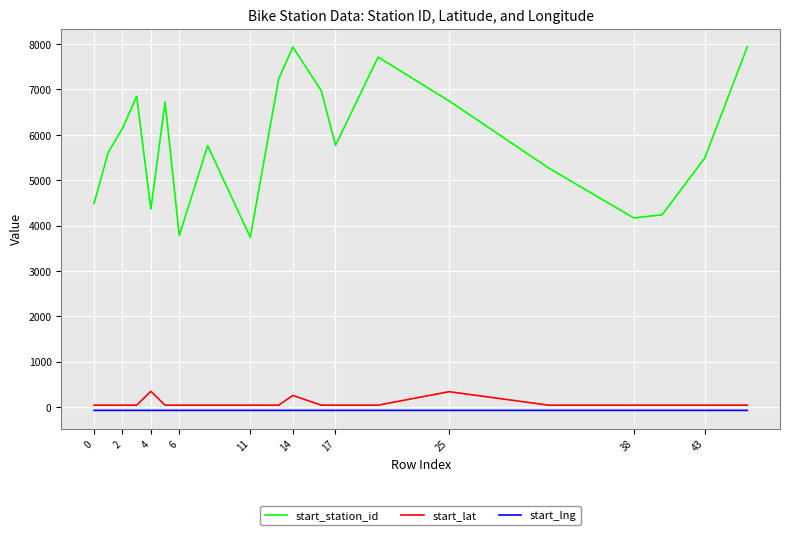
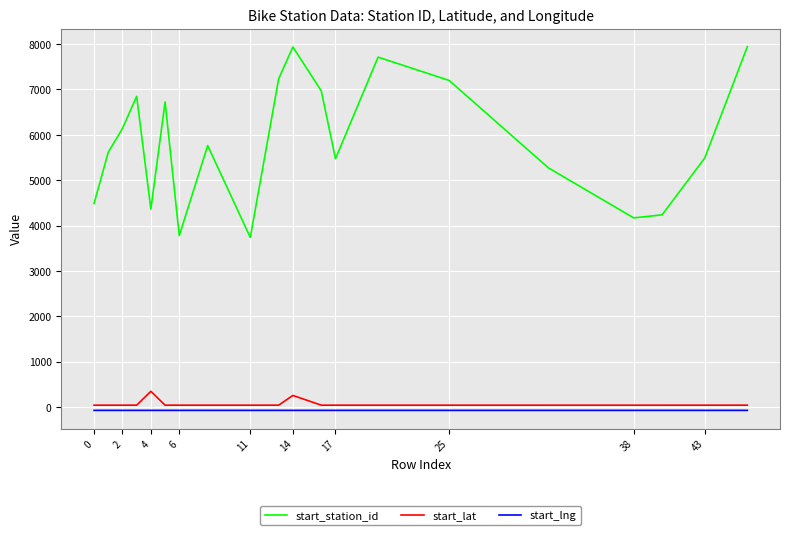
start_station_id, 17: 5800 -> 5500
start_station_id, 25: 6700 -> 7200
start_lat, 25: 300 -> 0
